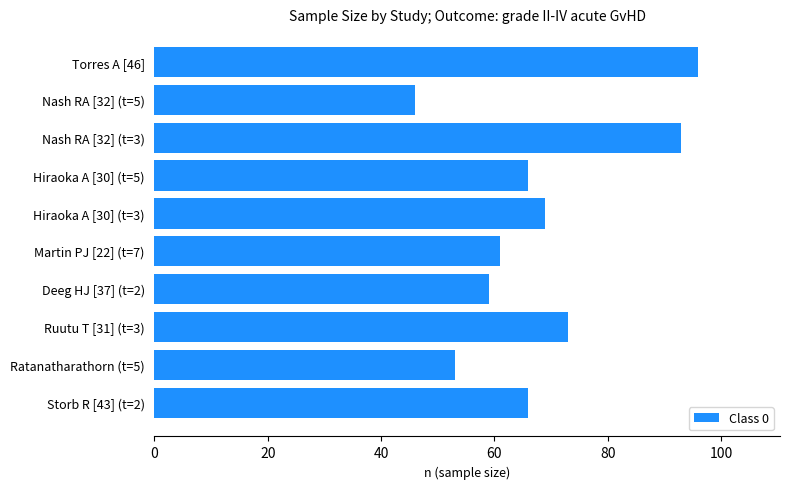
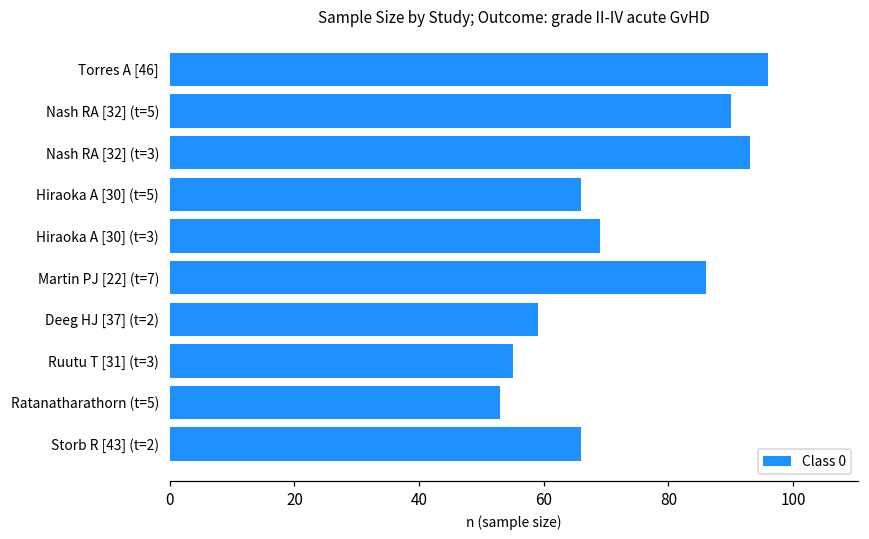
Nash RA [32] (t=5): 46 -> 90
Martin PJ [22] (t=7): 61 -> 86
Ruutu T [31] (t=3): 73 -> 55
